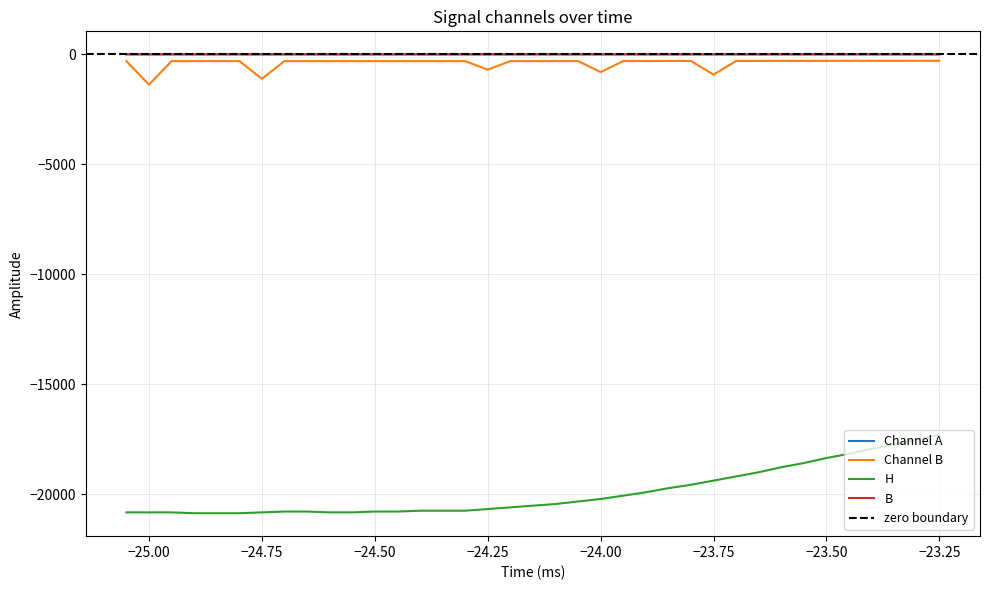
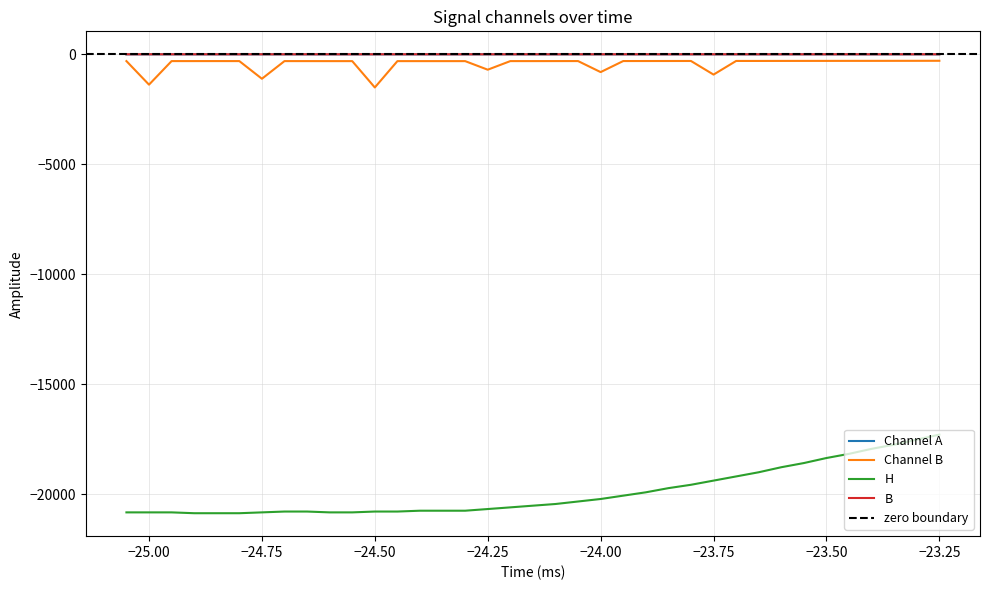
Channel B, −24.50: -300 -> -1500
